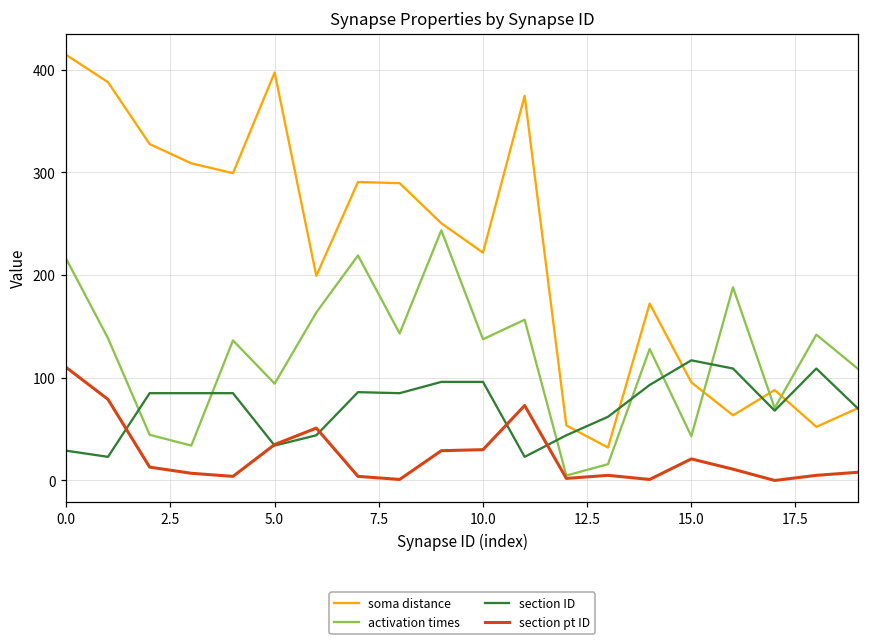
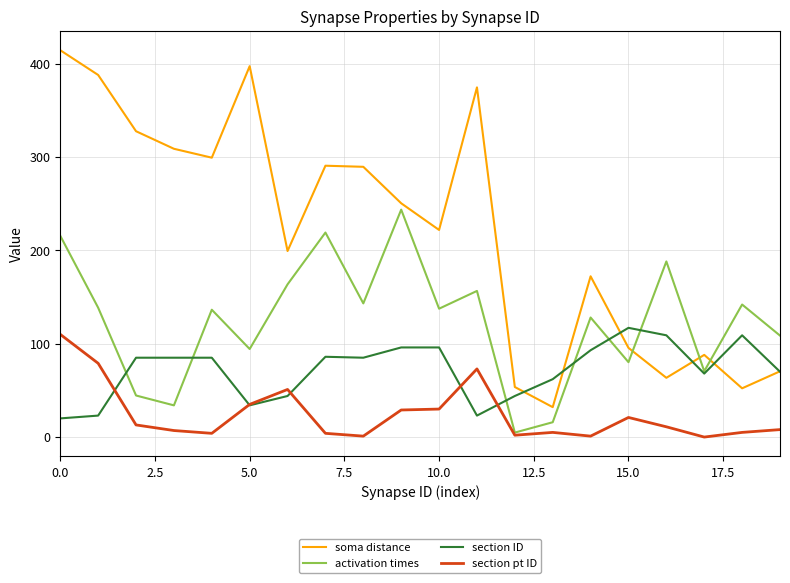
section ID, 0.0: 30 -> 20
activation times, 15.0: 40 -> 80
